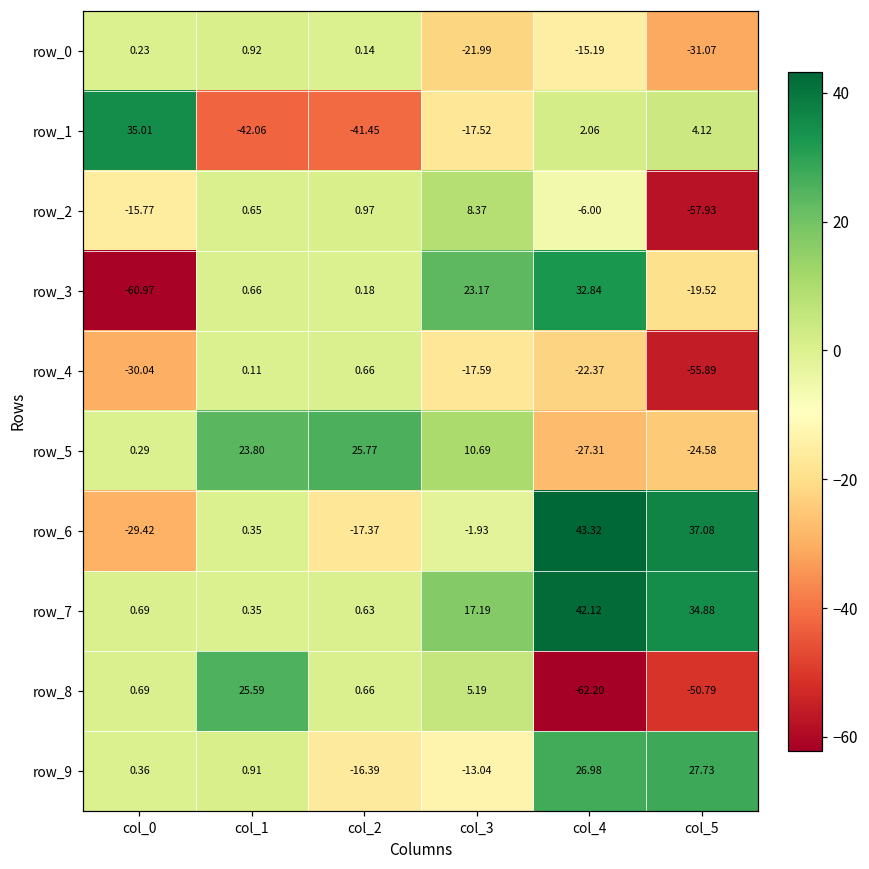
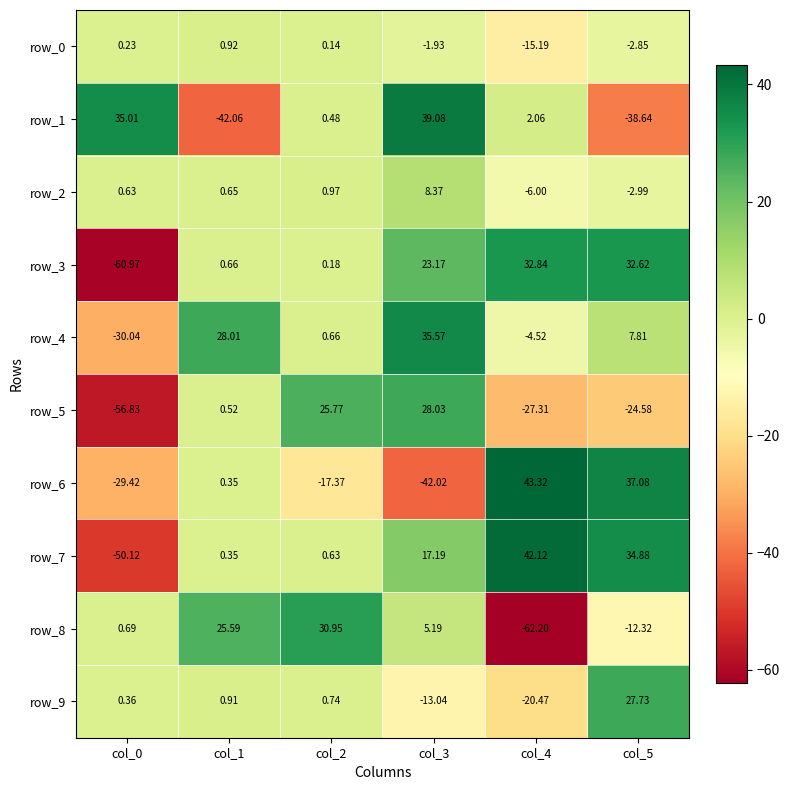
row_0, col_3: -21.99 -> -1.93
row_0, col_5: -31.07 -> -2.85
row_1, col_2: -41.45 -> 0.48
row_1, col_3: -17.52 -> 39.08
row_1, col_5: 4.12 -> -38.64
row_2, col_0: -15.77 -> 0.63
row_2, col_5: -57.93 -> -2.99
row_3, col_5: -19.52 -> 32.62
row_4, col_1: 0.11 -> 28.01
row_4, col_3: -17.59 -> 35.57
row_4, col_4: -22.37 -> -4.52
row_4, col_5: -55.89 -> 7.81
row_5, col_0: 0.29 -> -56.83
row_5, col_1: 23.80 -> 0.52
row_5, col_3: 10.69 -> 28.03
row_6, col_3: -1.93 -> -42.02
row_7, col_0: 0.69 -> -50.12
row_8, col_2: 0.66 -> 30.95
row_8, col_5: -50.79 -> -12.32
row_9, col_2: -16.39 -> 0.74
row_9, col_4: 26.98 -> -20.47
